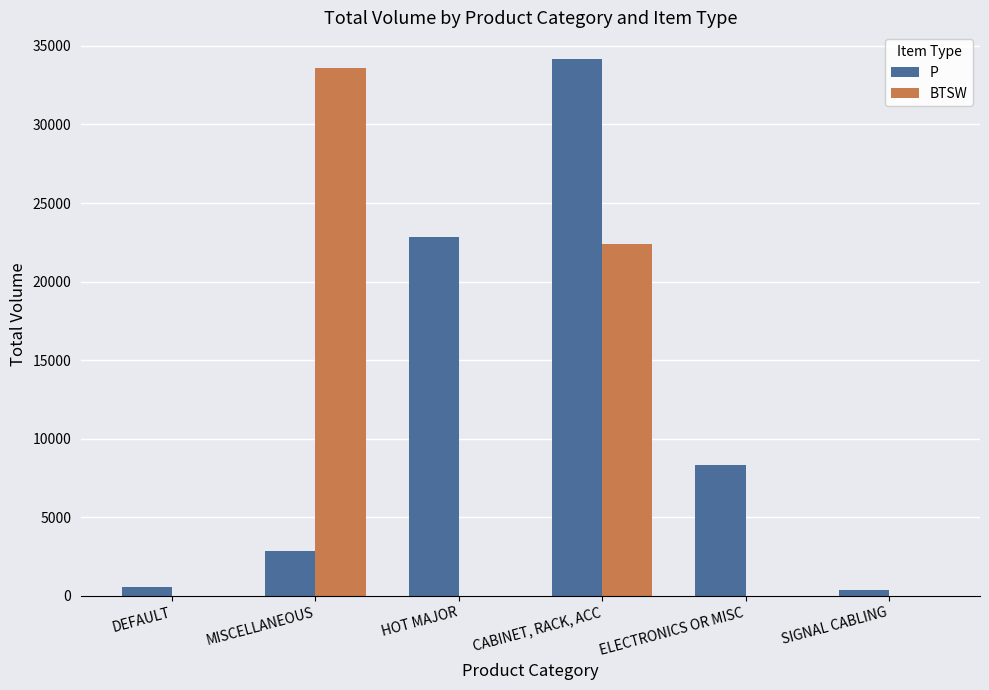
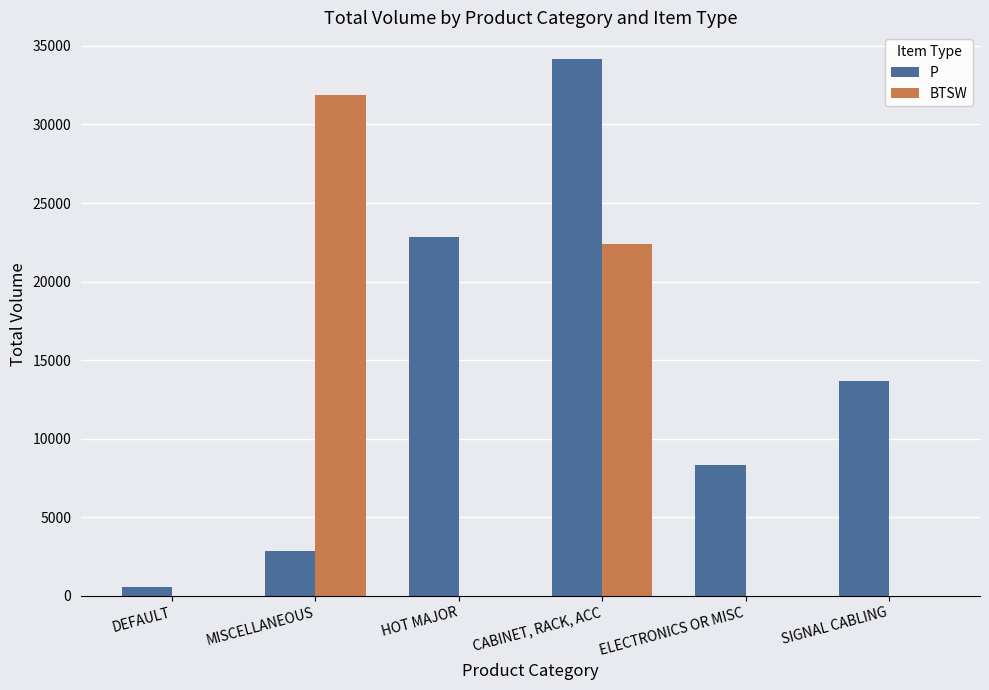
BTSW, MISCELLANEOUS: 33600 -> 31900
P, SIGNAL CABLING: 300 -> 13700
